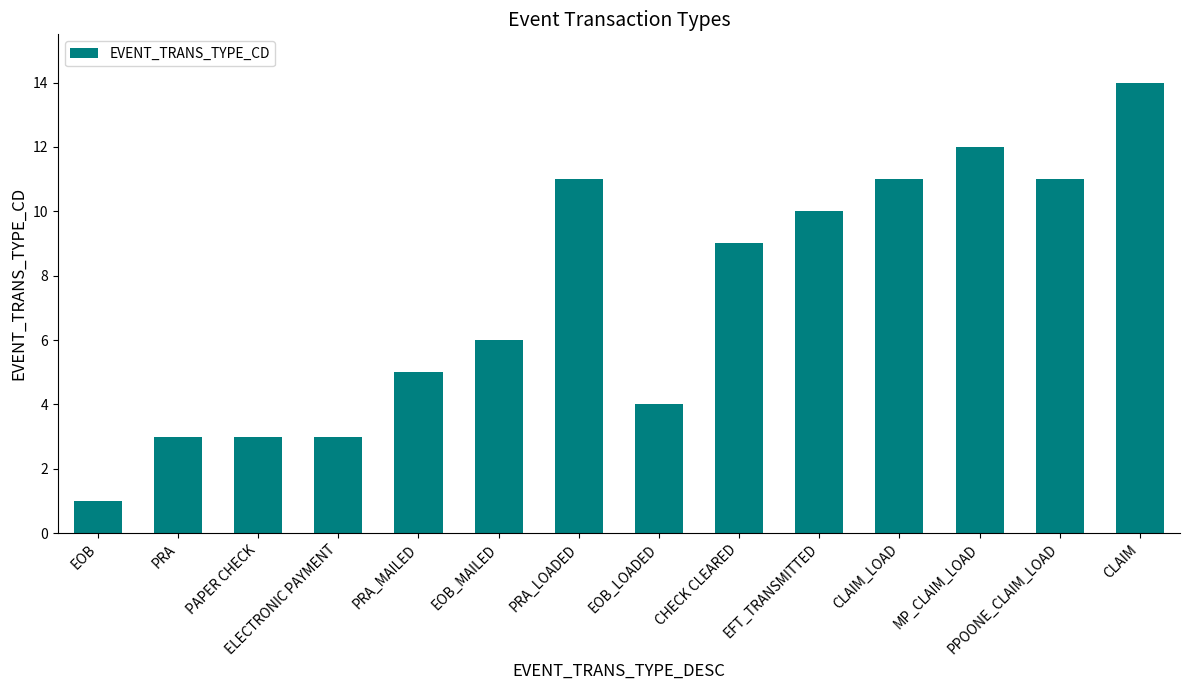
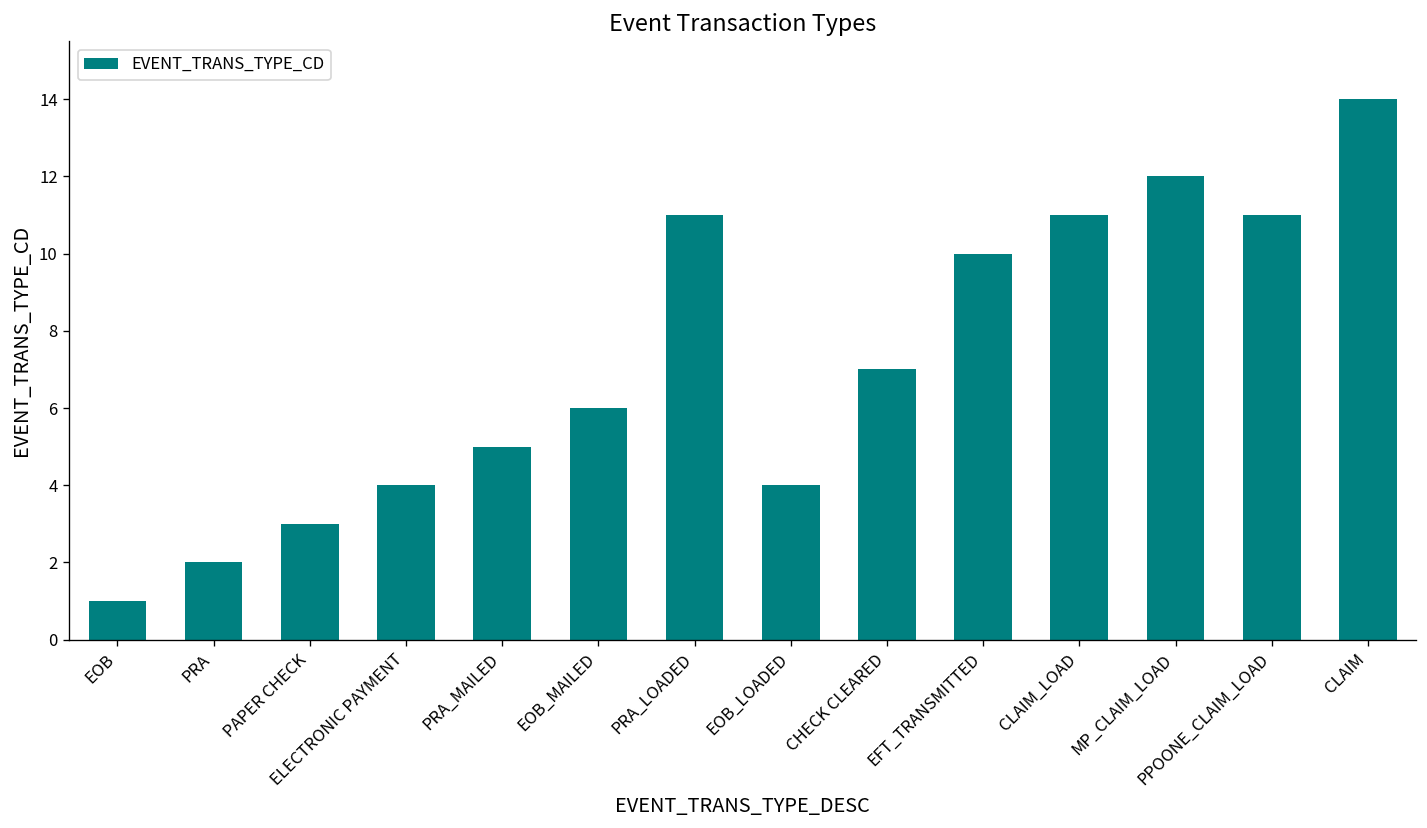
PRA: 3 -> 2
ELECTRONIC PAYMENT: 3 -> 4
CHECK CLEARED: 9 -> 7
